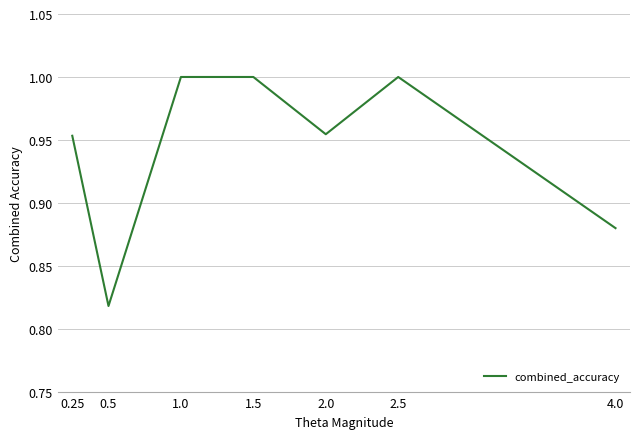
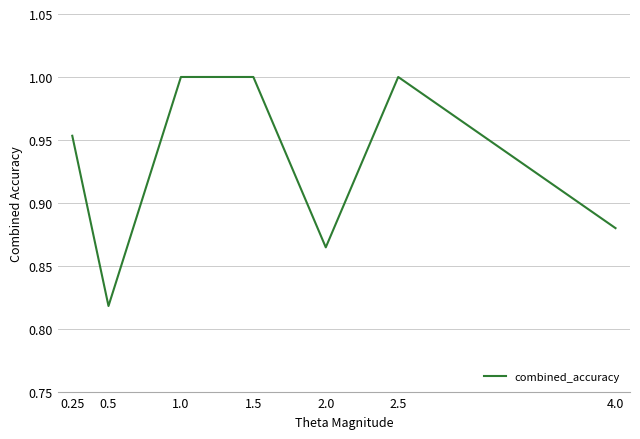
2.0: 0.955 -> 0.865
